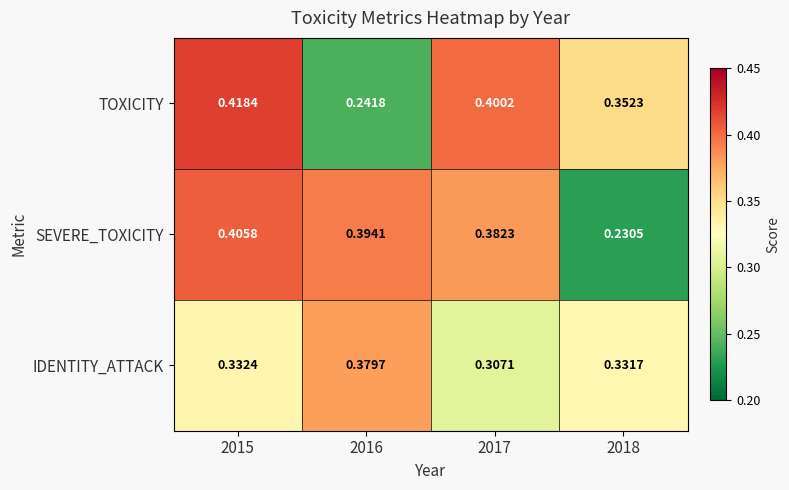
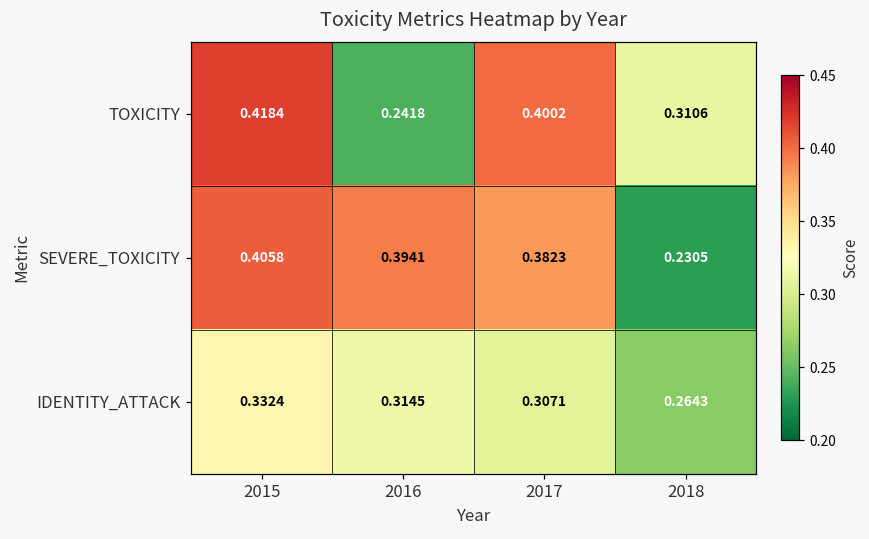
TOXICITY, 2018: 0.3523 -> 0.3106
IDENTITY_ATTACK, 2016: 0.3797 -> 0.3145
IDENTITY_ATTACK, 2018: 0.3317 -> 0.2643
